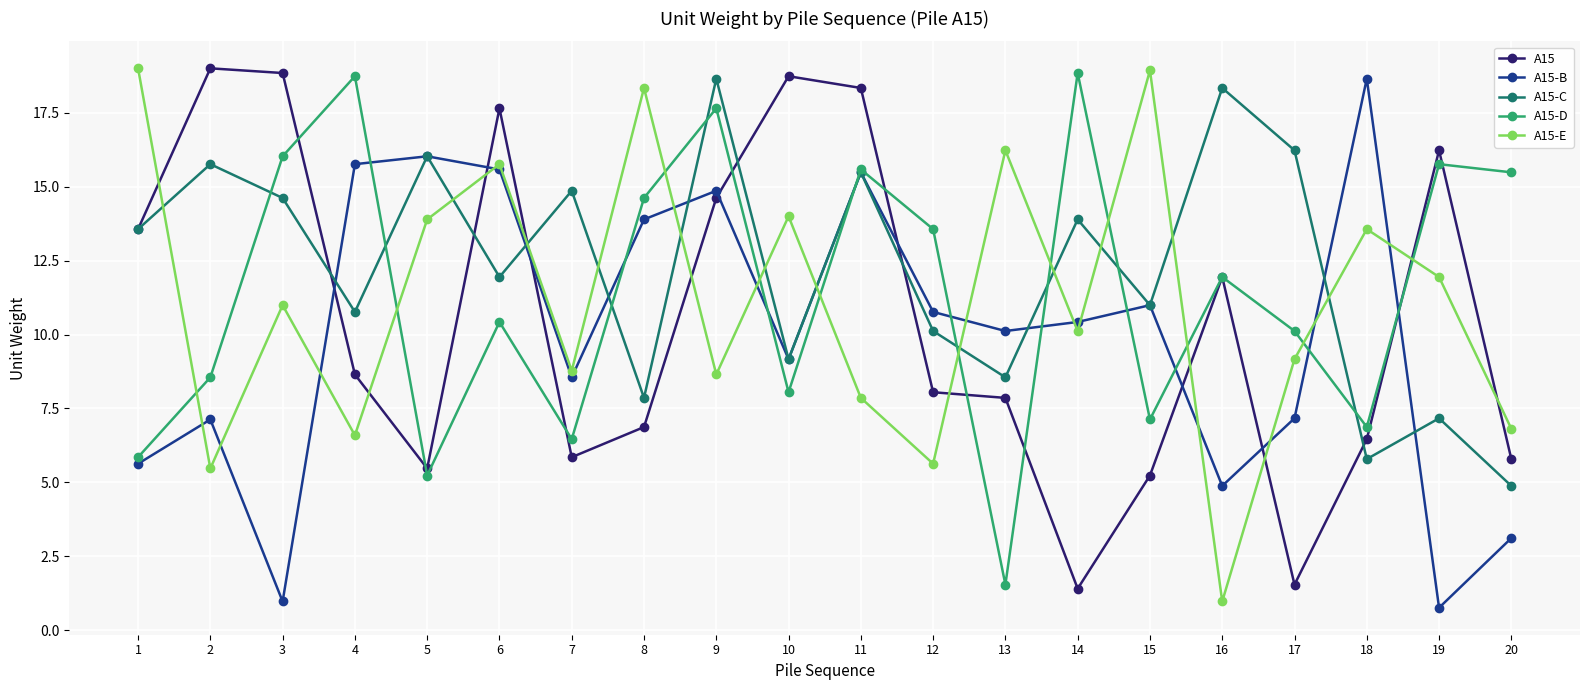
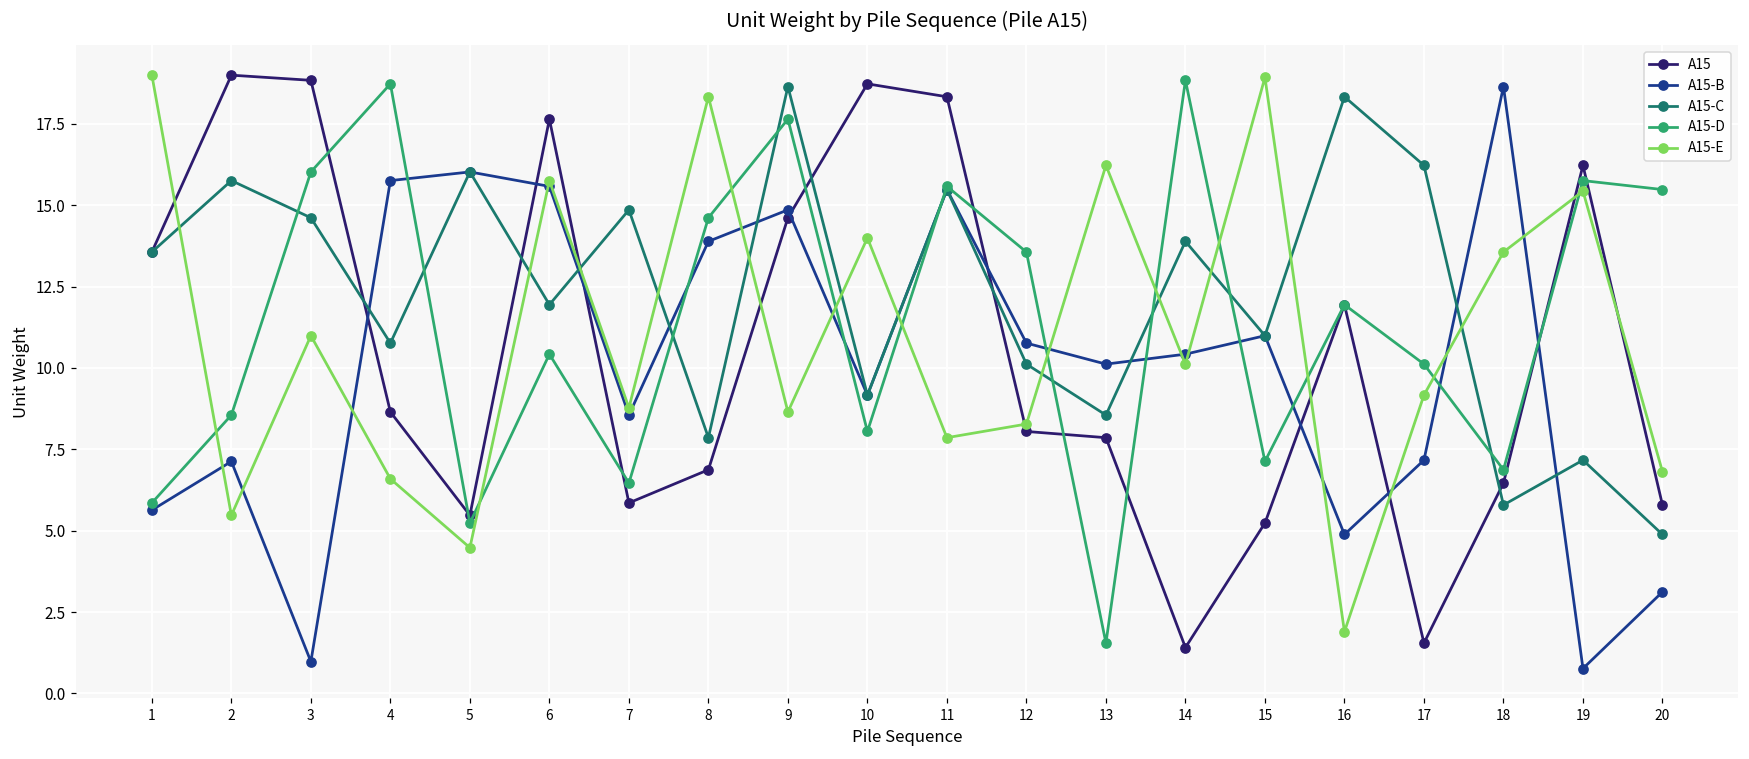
A15-E, 5: 13.9 -> 4.5
A15-E, 12: 5.6 -> 8.3
A15-E, 16: 1.0 -> 1.9
A15-E, 19: 11.9 -> 15.4
